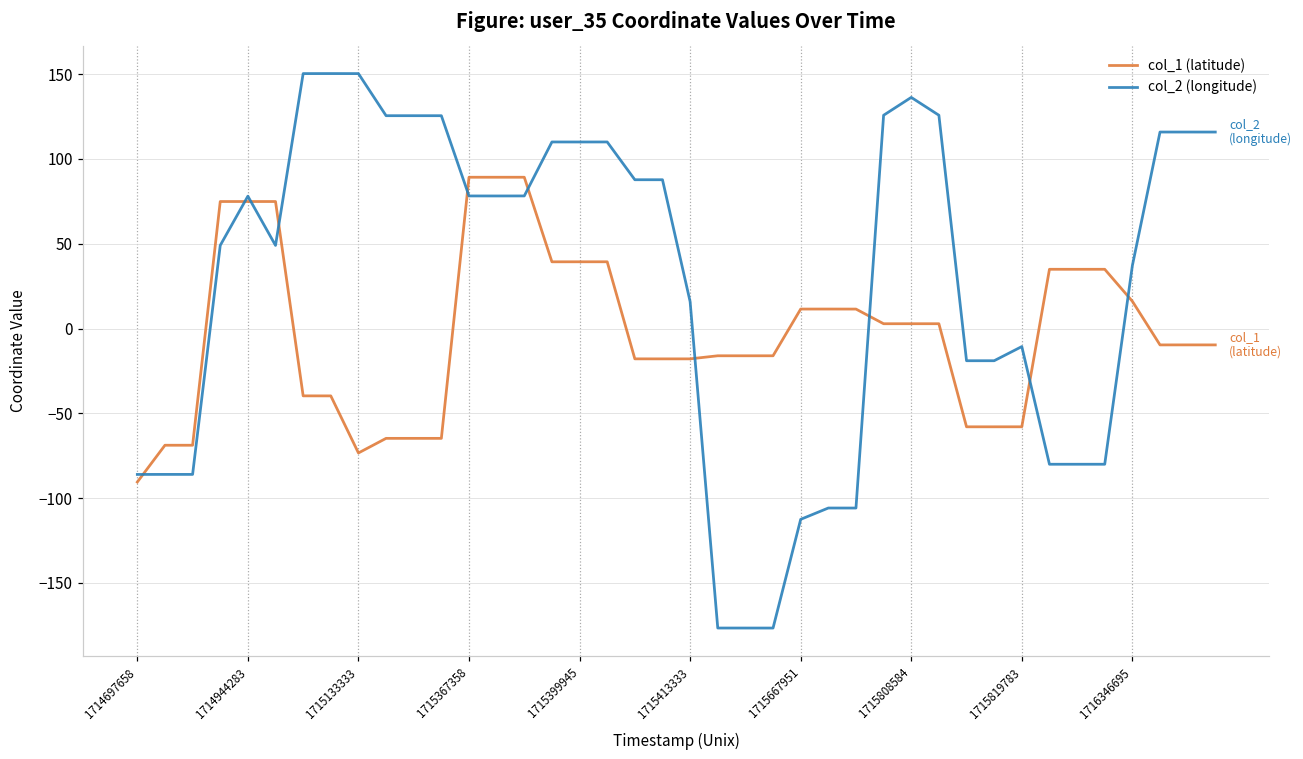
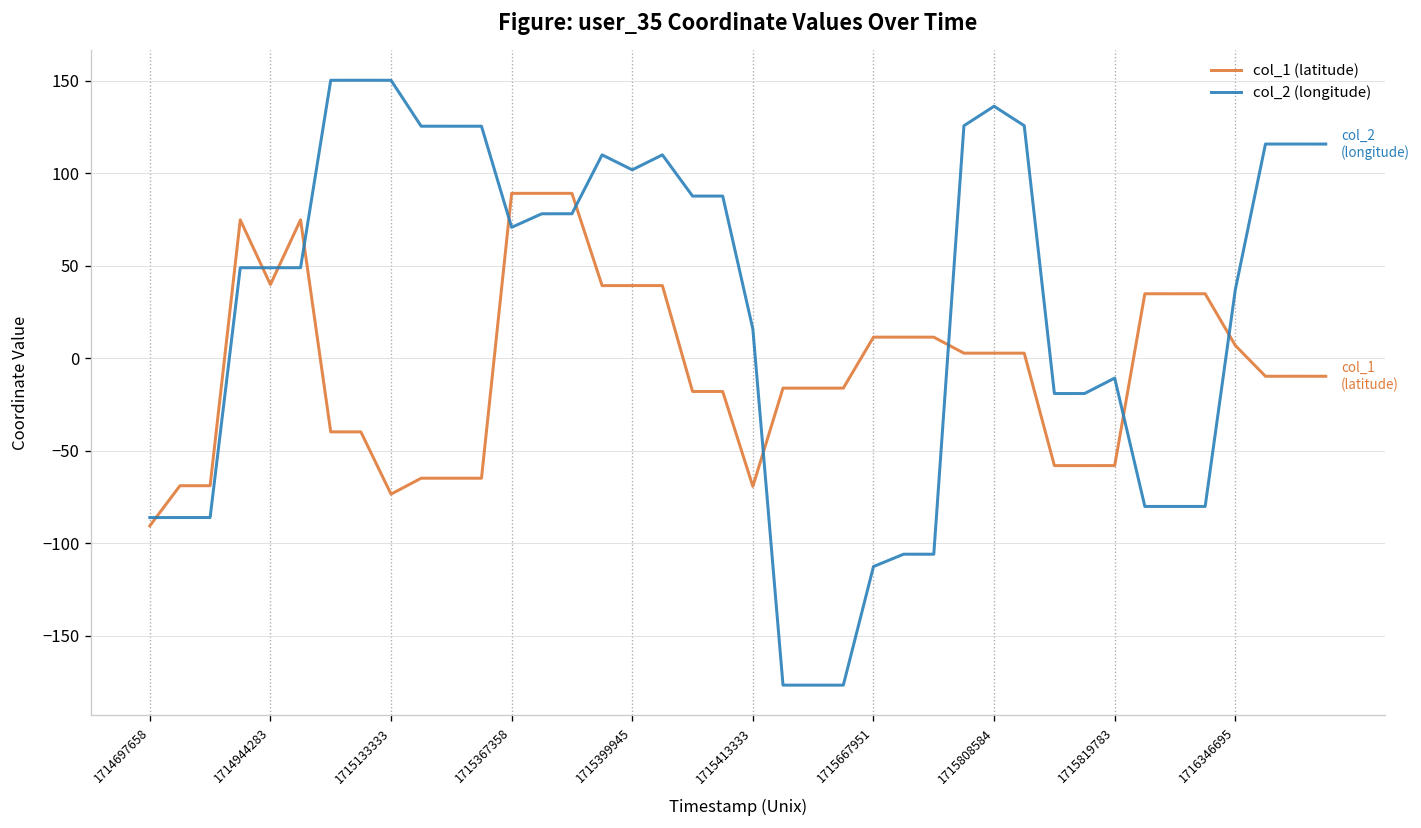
col_1 (latitude), 1714944283: 75 -> 40
col_2 (longitude), 1714944283: 78 -> 49
col_2 (longitude), 1715367358: 78 -> 71
col_2 (longitude), 1715399945: 110 -> 102
col_1 (latitude), 1715413333: -18 -> -69
col_1 (latitude), 1716346695: 16 -> 7
